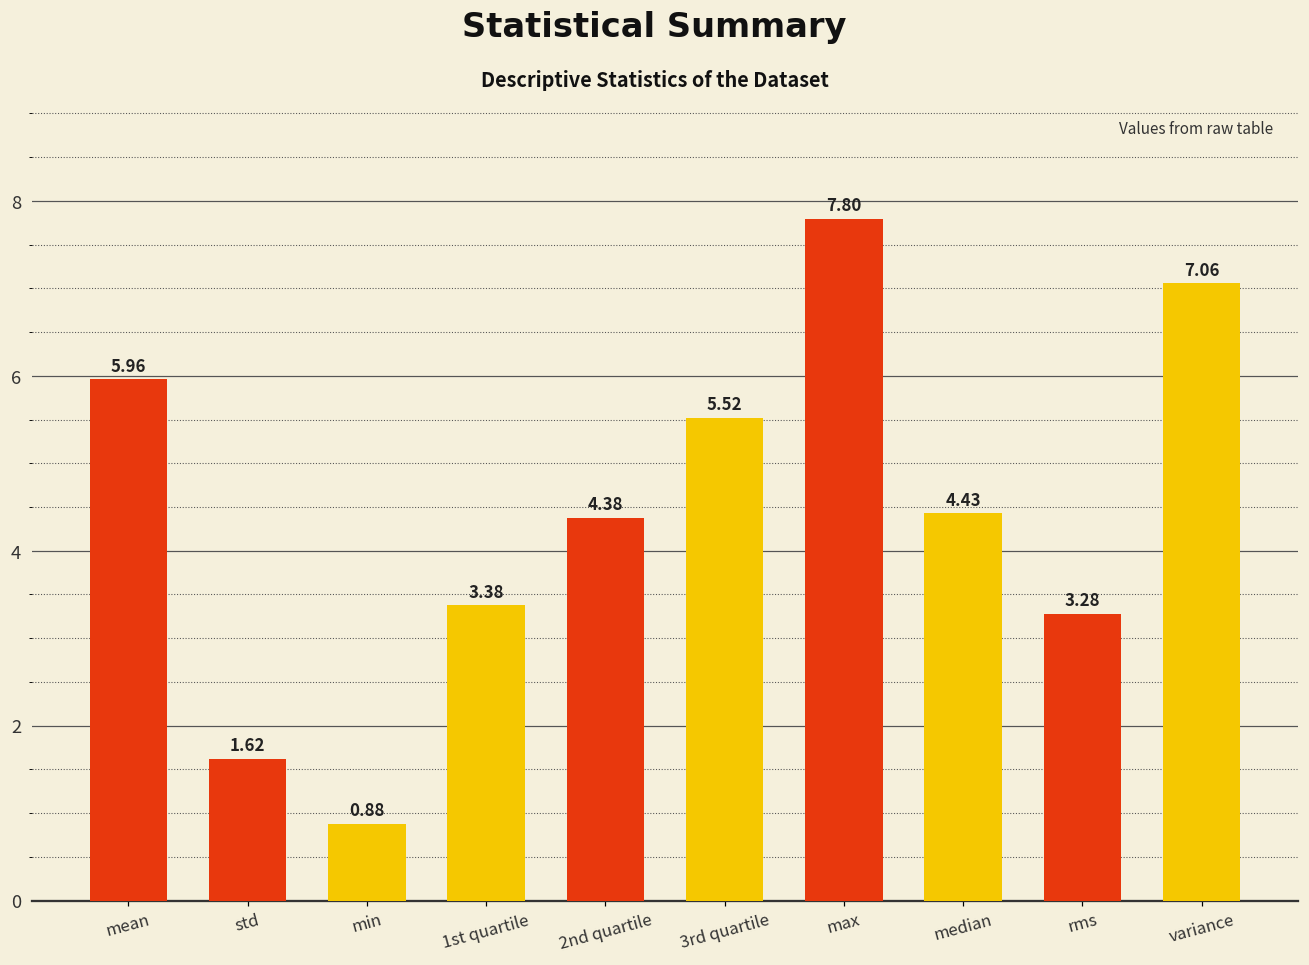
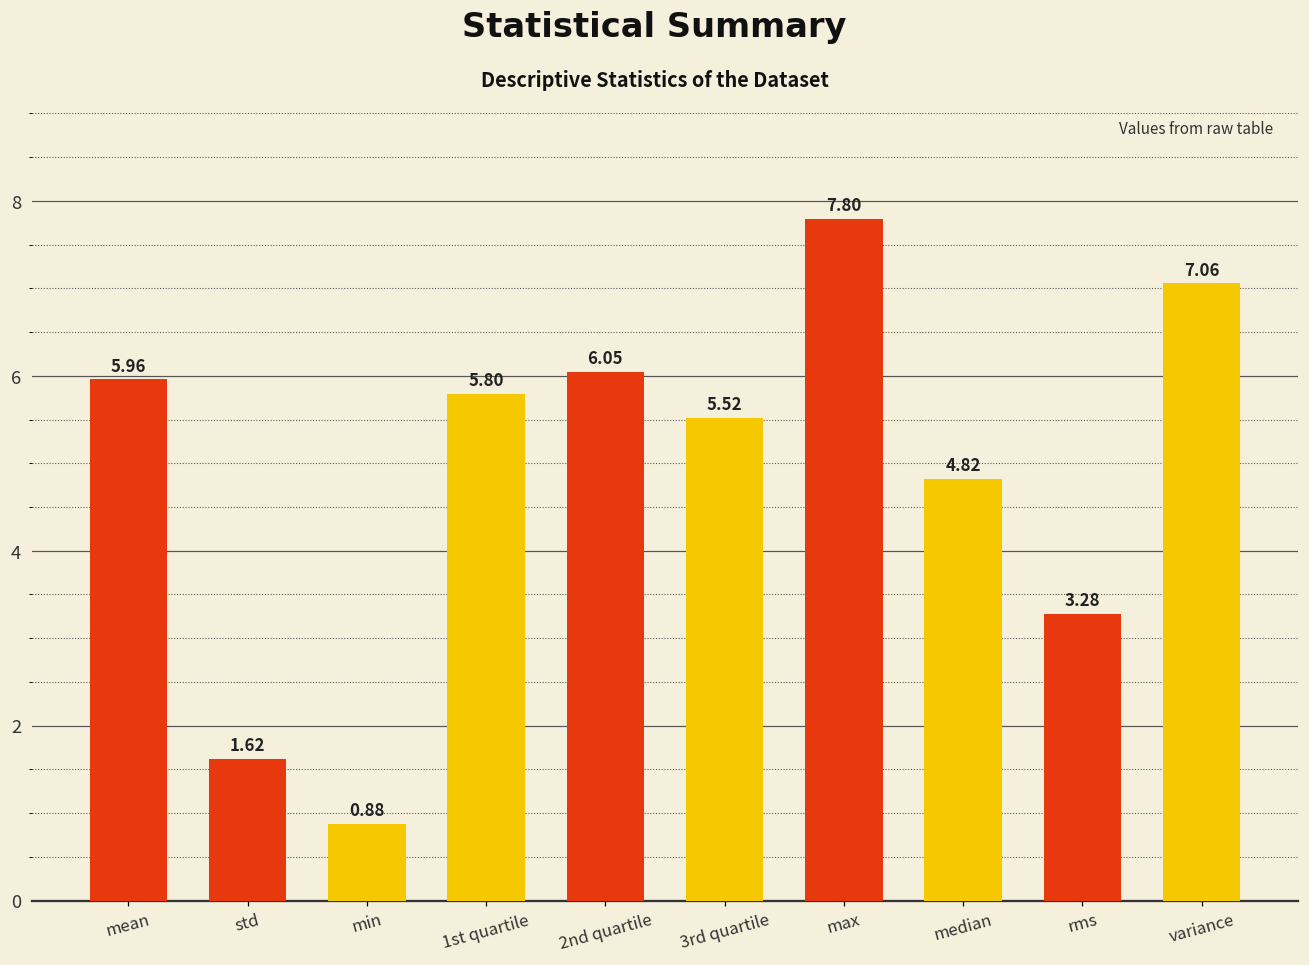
1st quartile: 3.38 -> 5.80
2nd quartile: 4.38 -> 6.05
median: 4.43 -> 4.82
